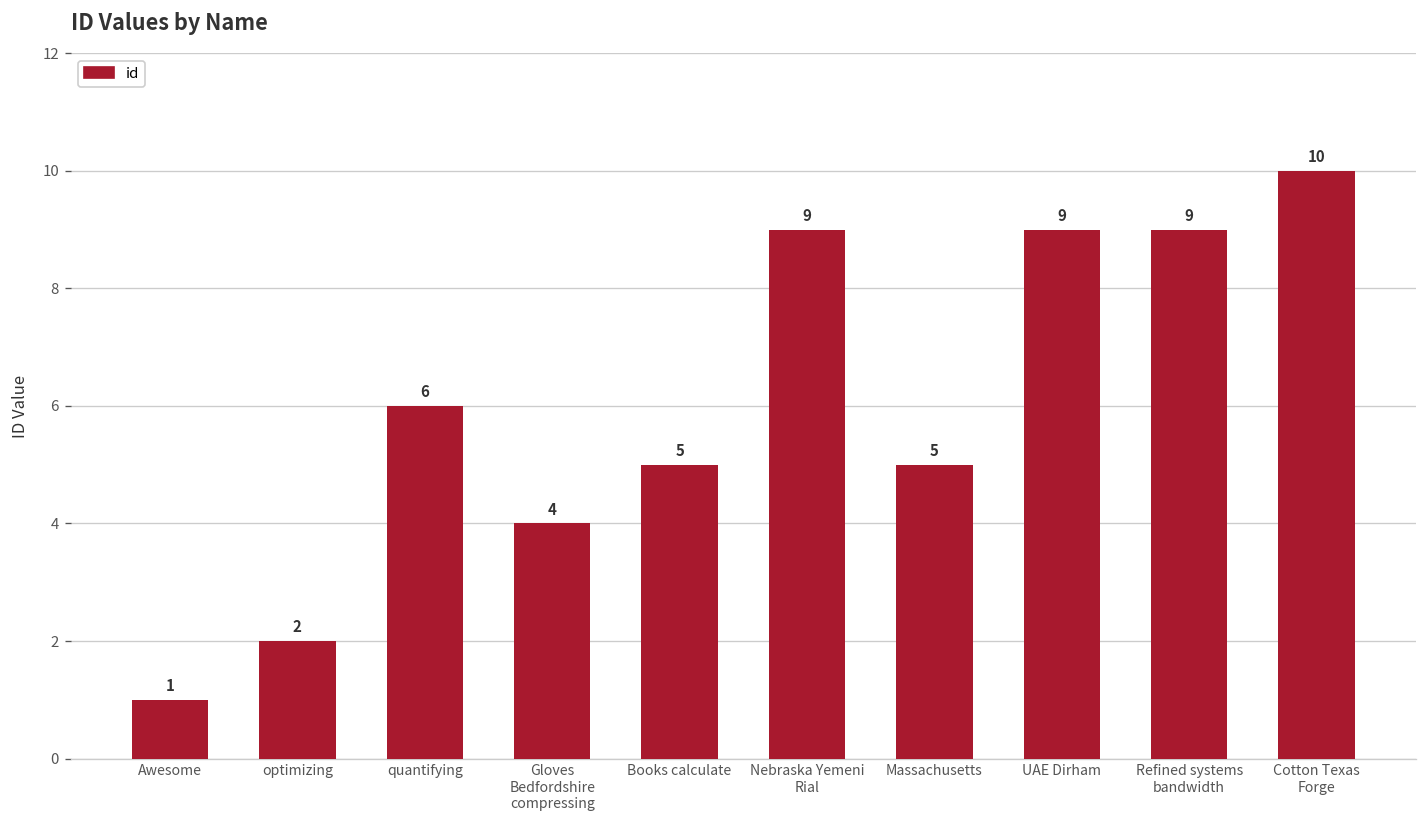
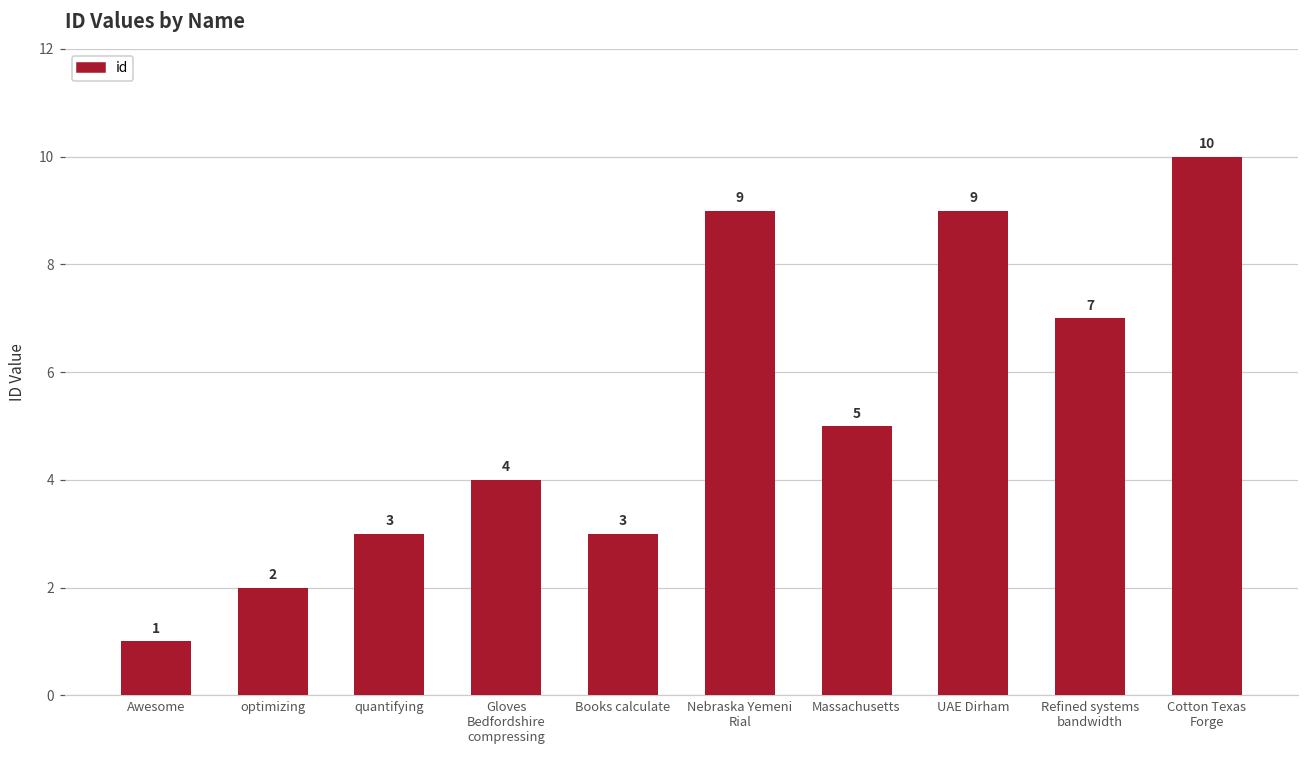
quantifying: 6 -> 3
Books calculate: 5 -> 3
Refined systems bandwidth: 9 -> 7
